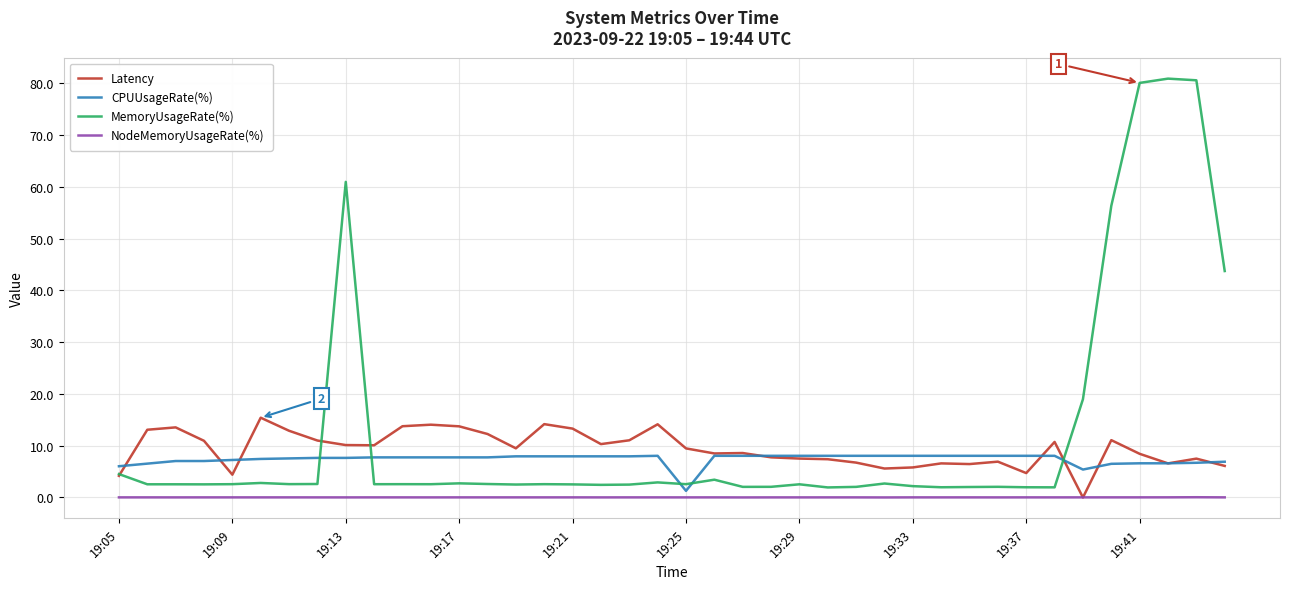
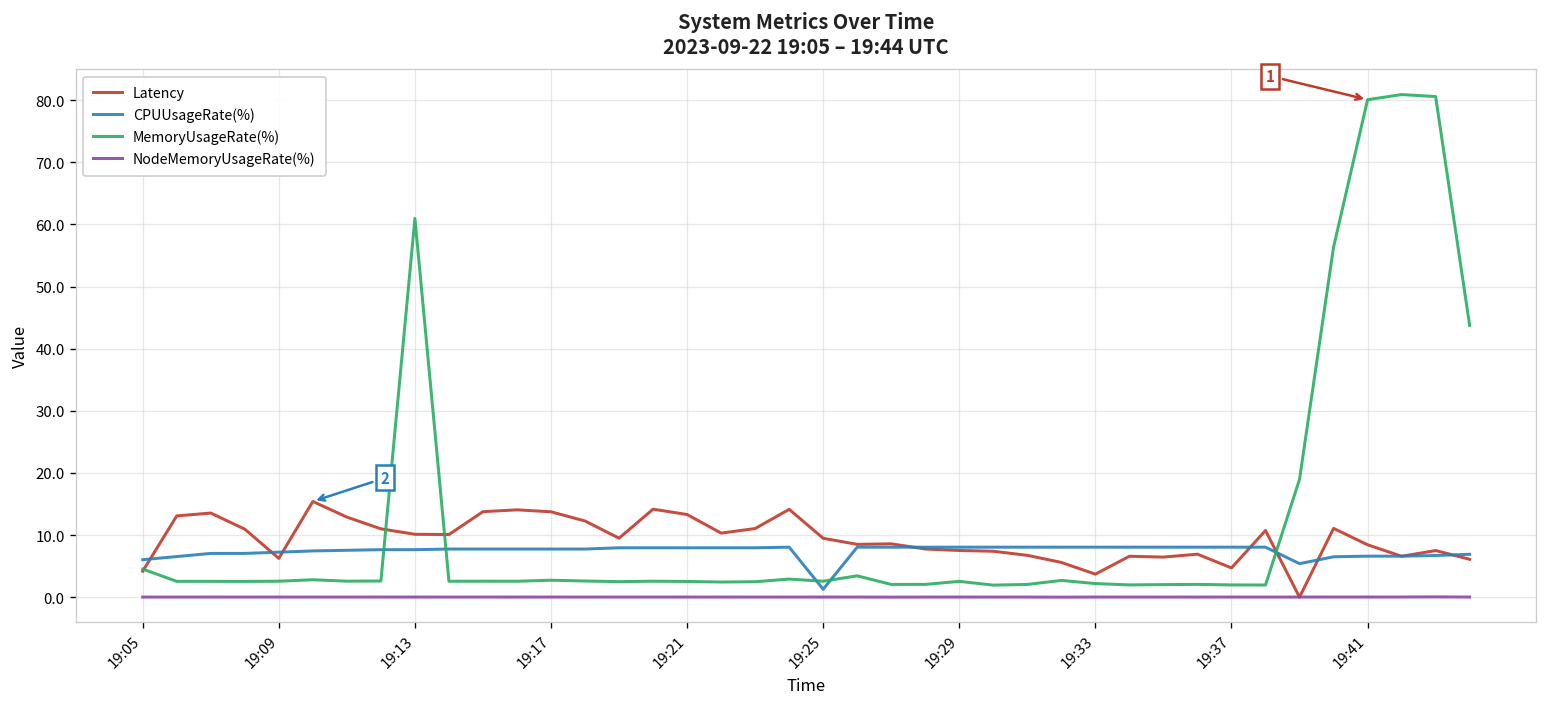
Latency, 19:09: 4 -> 6
Latency, 19:33: 6 -> 4
